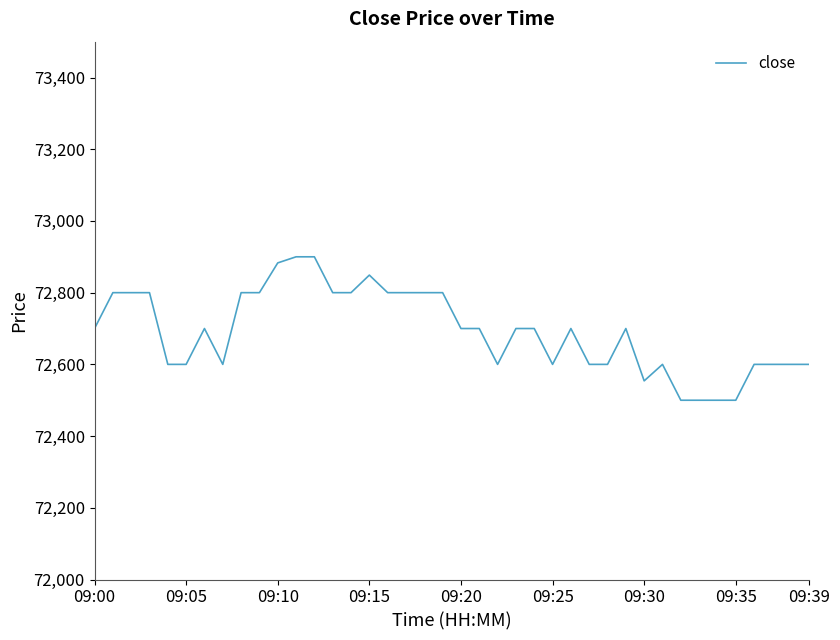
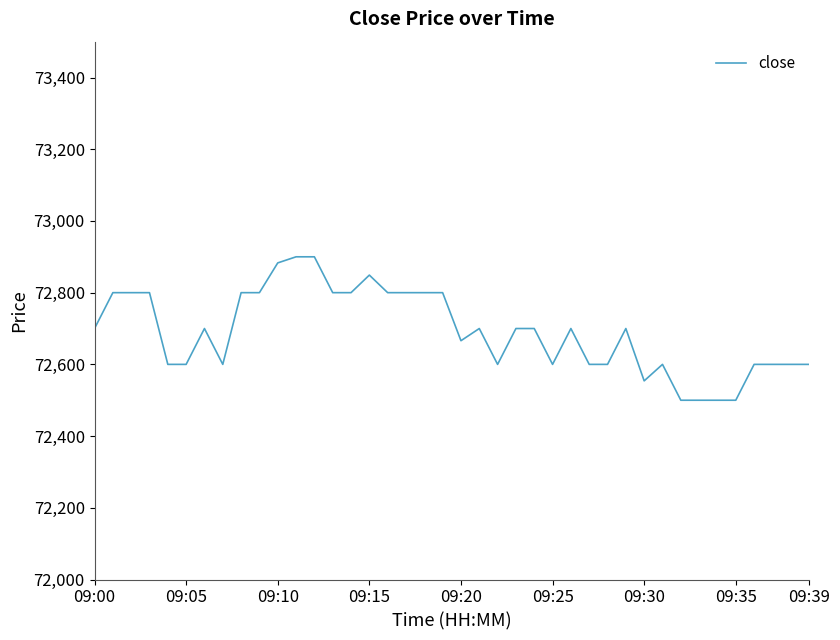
09:20: 72,700 -> 72,670
